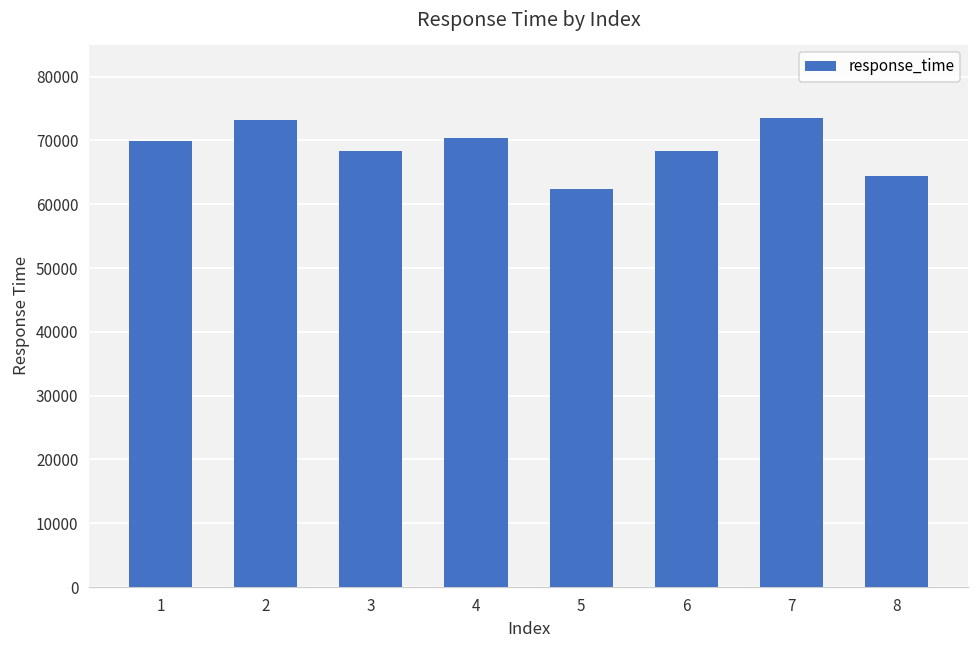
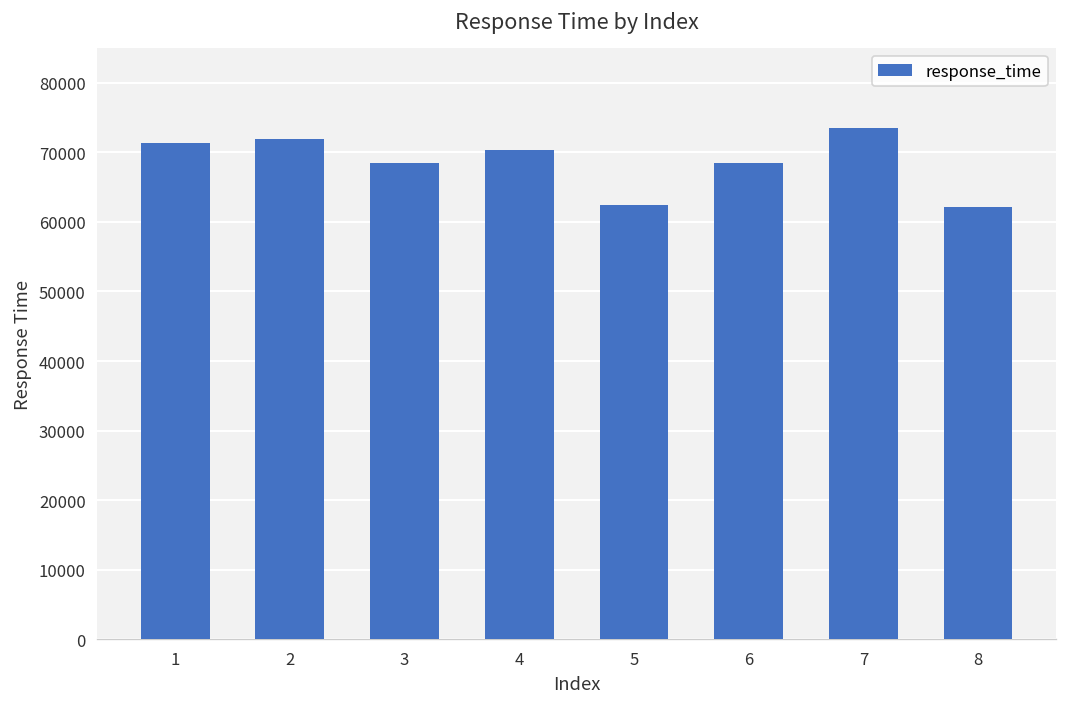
1: 70000 -> 71000
2: 73000 -> 72000
8: 64000 -> 62000
